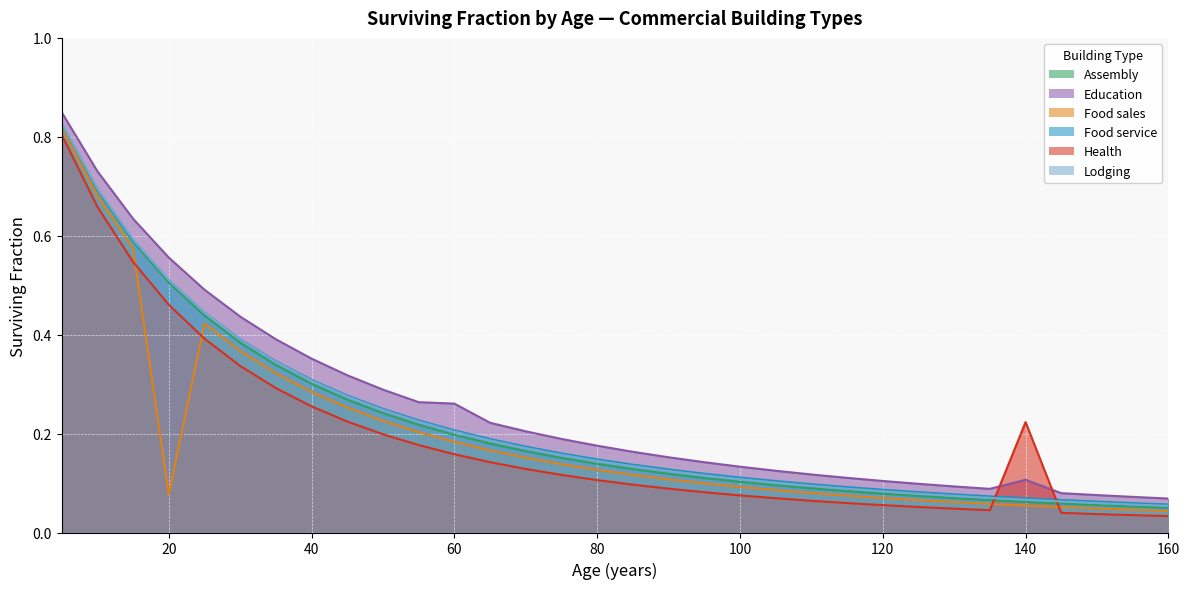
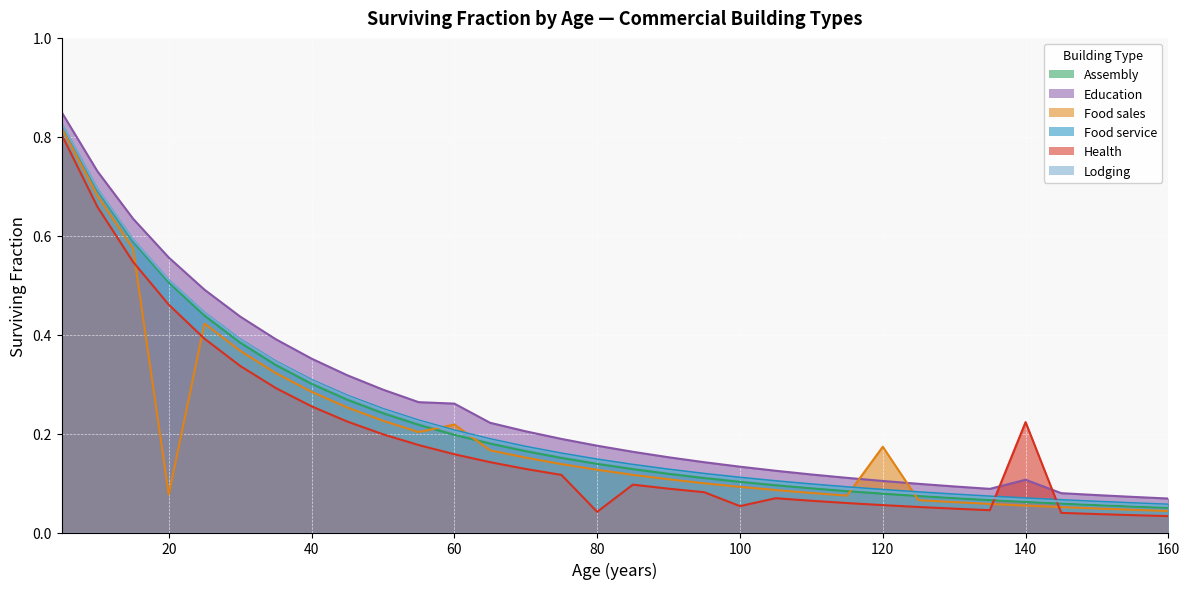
Food sales, 60: 0.18 -> 0.22
Health, 80: 0.11 -> 0.04
Health, 100: 0.08 -> 0.05
Food sales, 120: 0.07 -> 0.17
